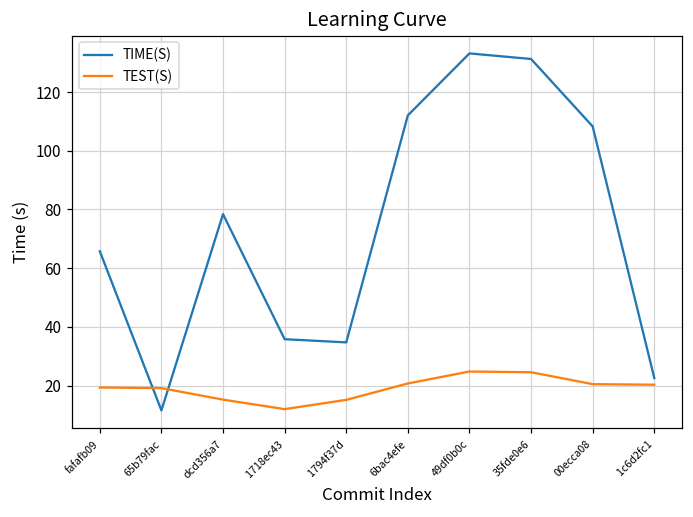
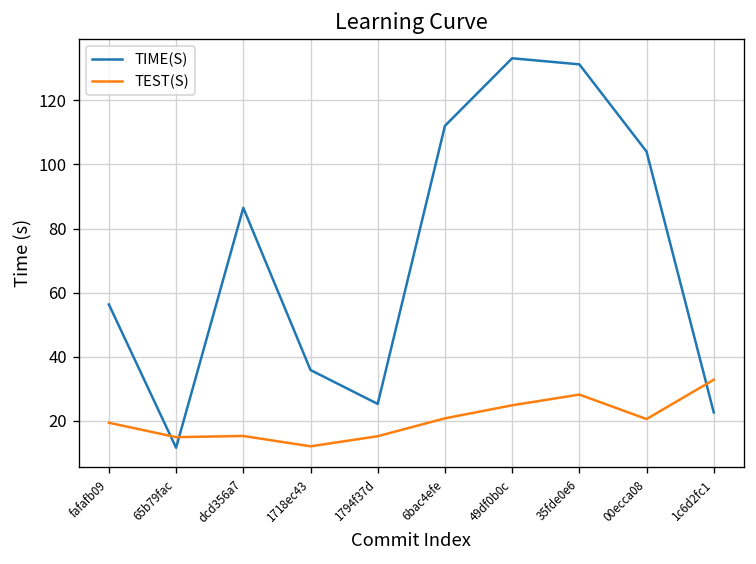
TIME(S), fafafb09: 66 -> 56
TEST(S), 65b79fac: 19 -> 15
TIME(S), dcd356a7: 78 -> 86
TIME(S), 1794f37d: 35 -> 25
TEST(S), 35fde0e6: 25 -> 28
TIME(S), 00ecca08: 108 -> 104
TEST(S), 1c6d2fc1: 20 -> 33
